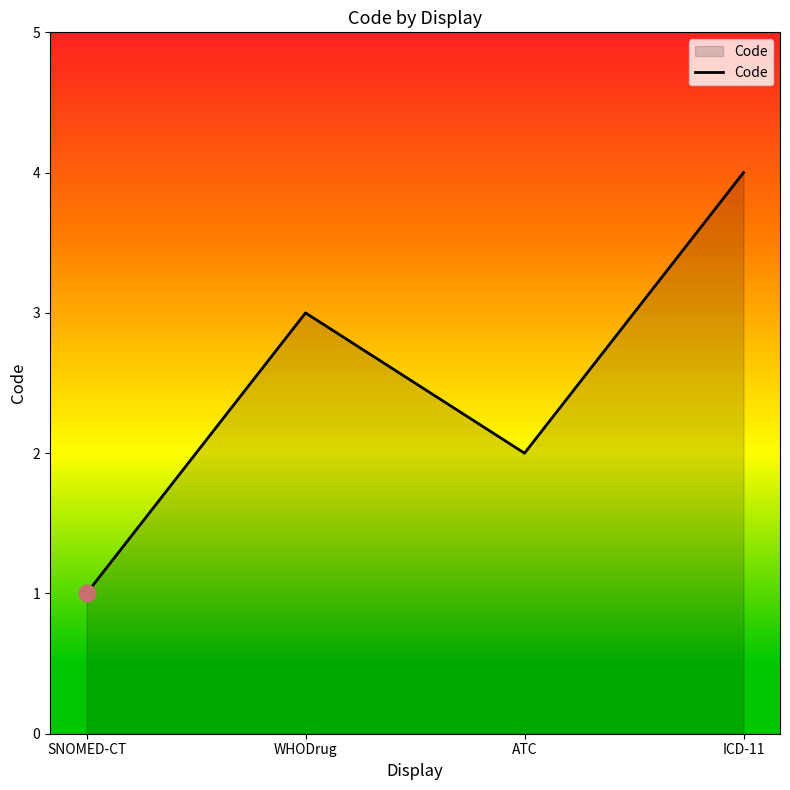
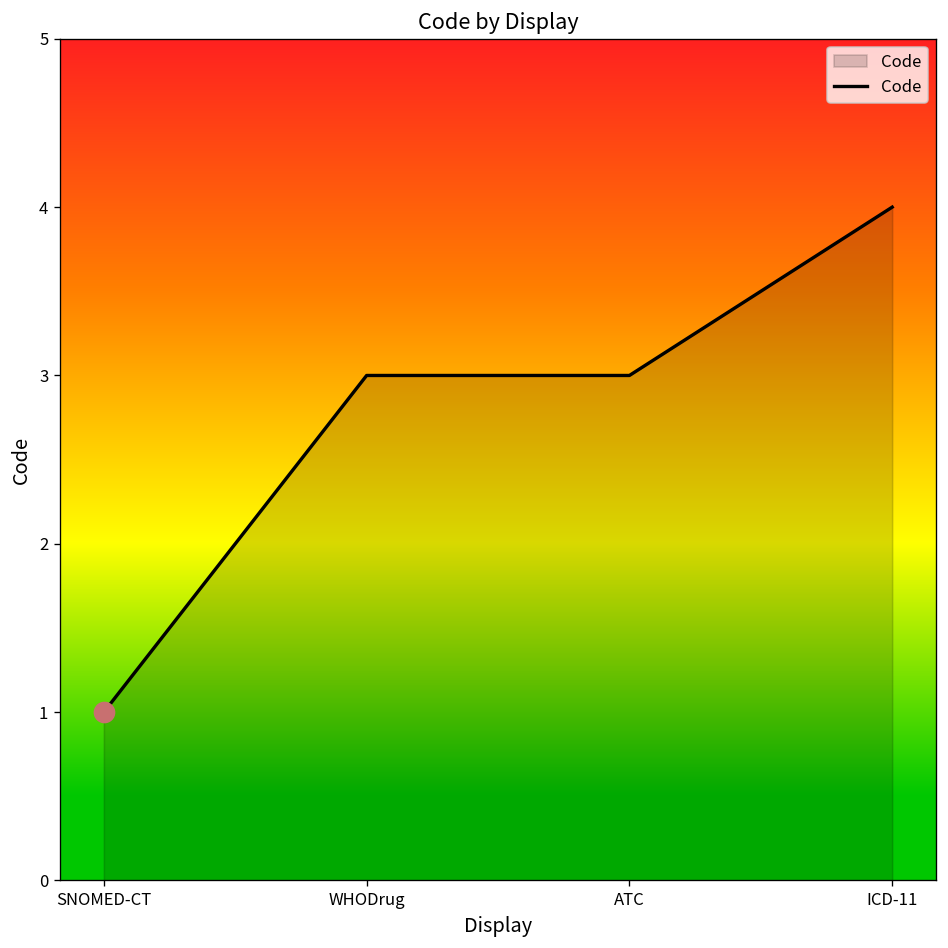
Code, ATC: 2 -> 3
